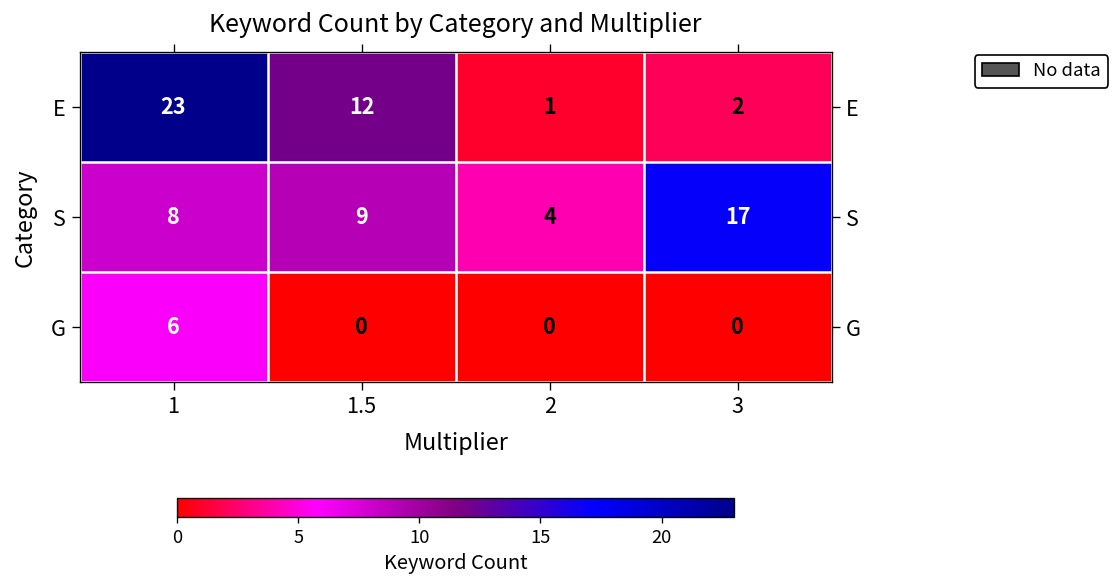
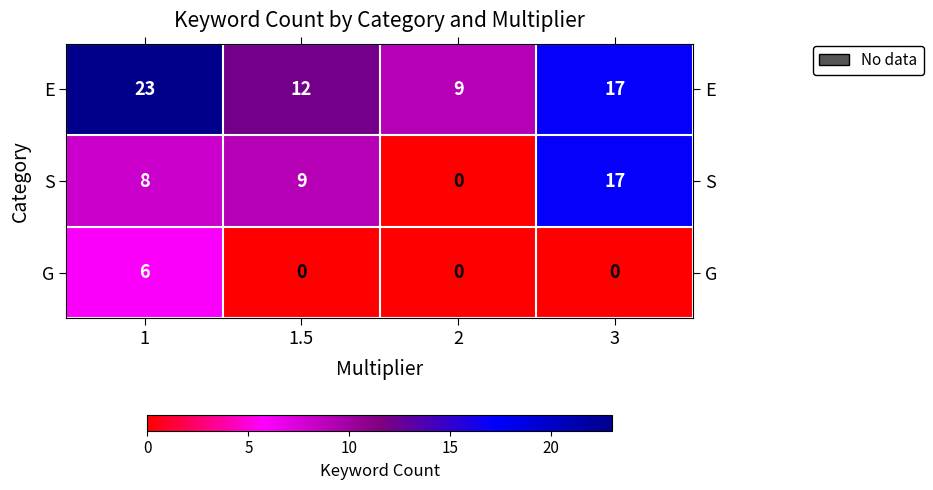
E, 2: 1 -> 9
E, 3: 2 -> 17
S, 2: 4 -> 0
